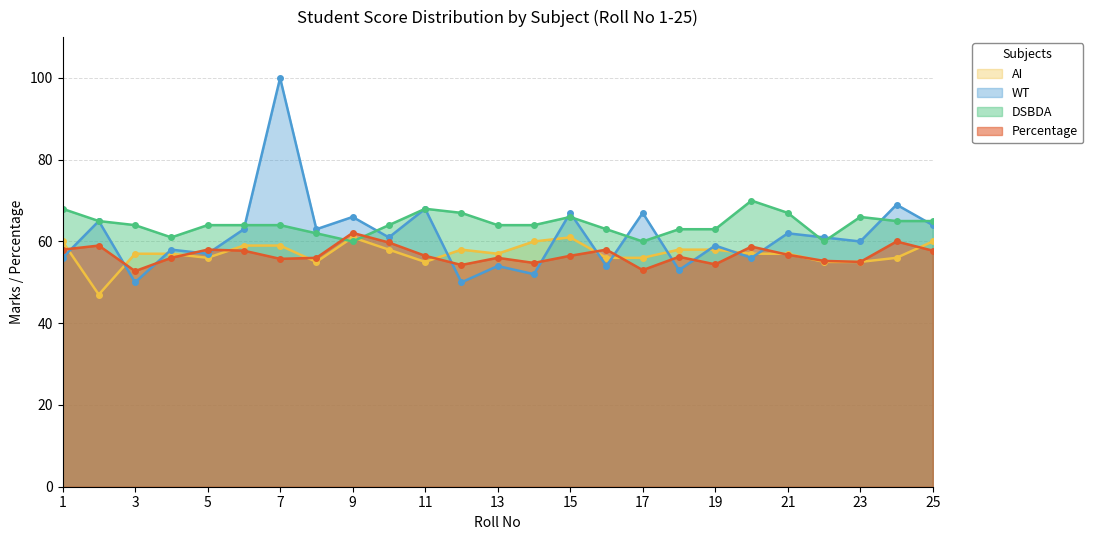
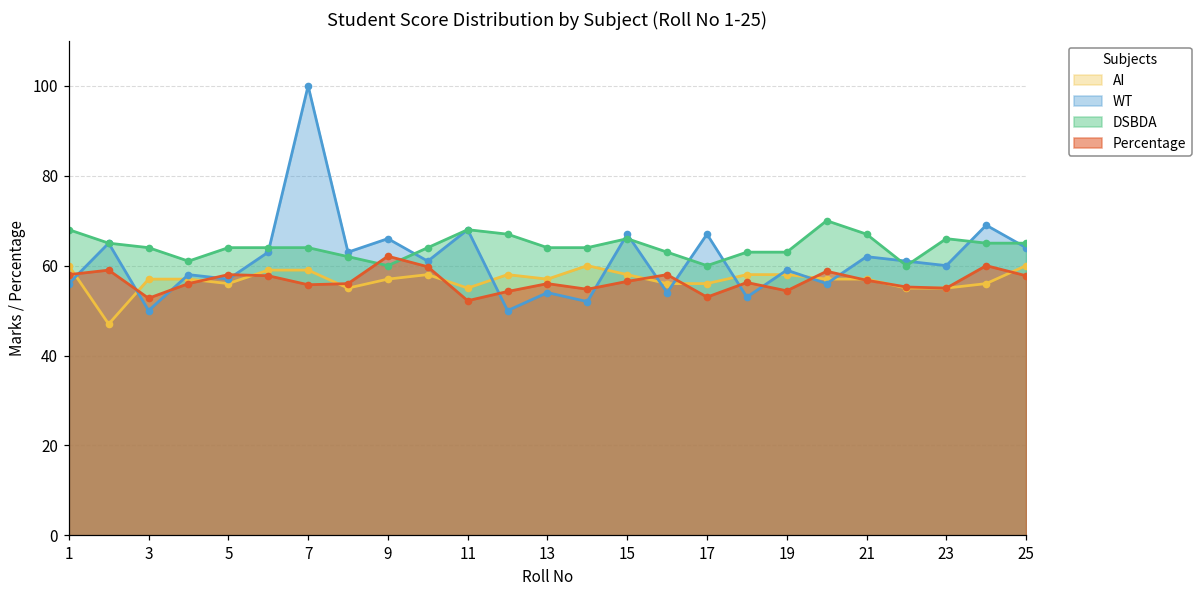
AI, 9: 61 -> 57
Percentage, 11: 57 -> 52
AI, 15: 61 -> 58
